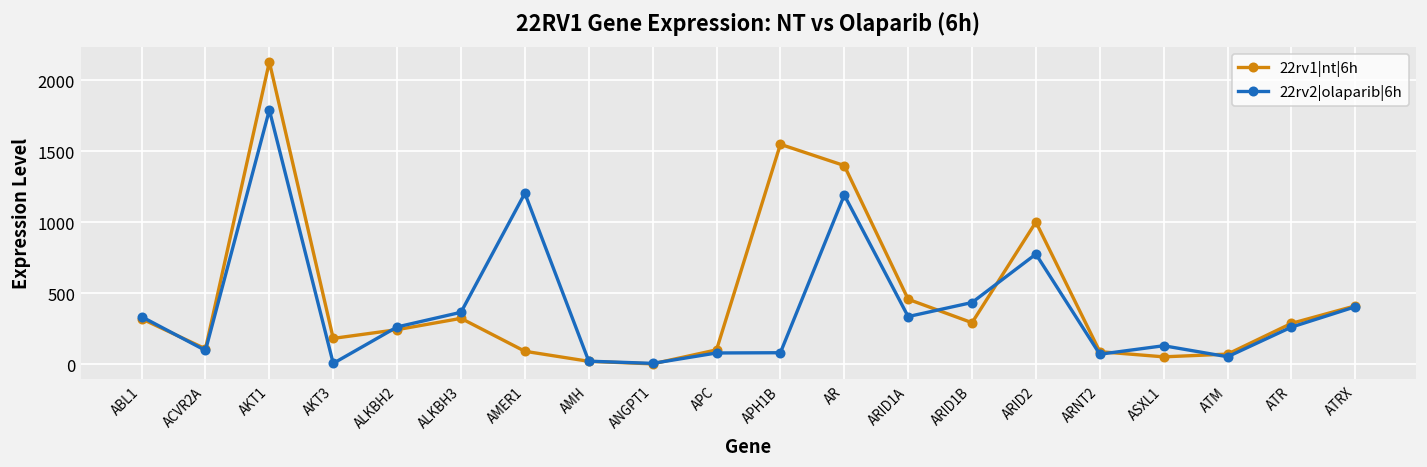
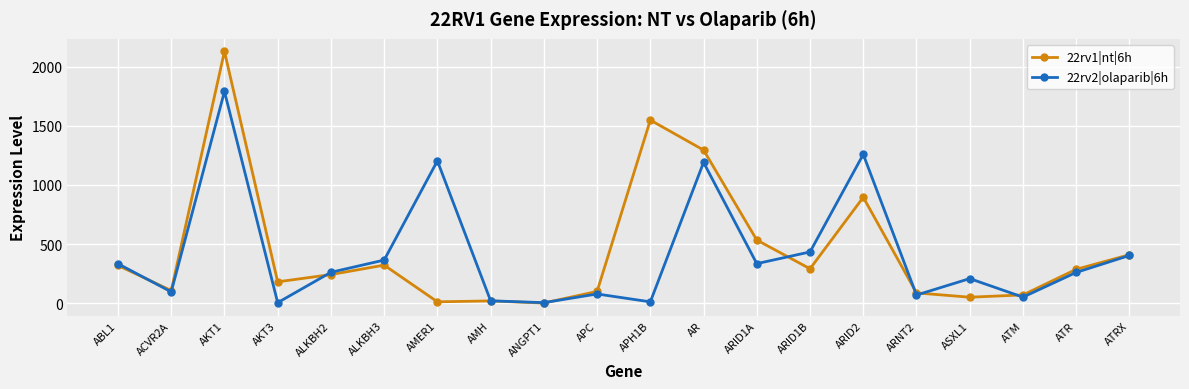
22rv1|nt|6h, AMER1: 90 -> 10
22rv2|olaparib|6h, APH1B: 80 -> 10
22rv1|nt|6h, AR: 1400 -> 1300
22rv1|nt|6h, ARID1A: 460 -> 530
22rv1|nt|6h, ARID2: 1000 -> 900
22rv2|olaparib|6h, ARID2: 770 -> 1260
22rv2|olaparib|6h, ASXL1: 130 -> 210
